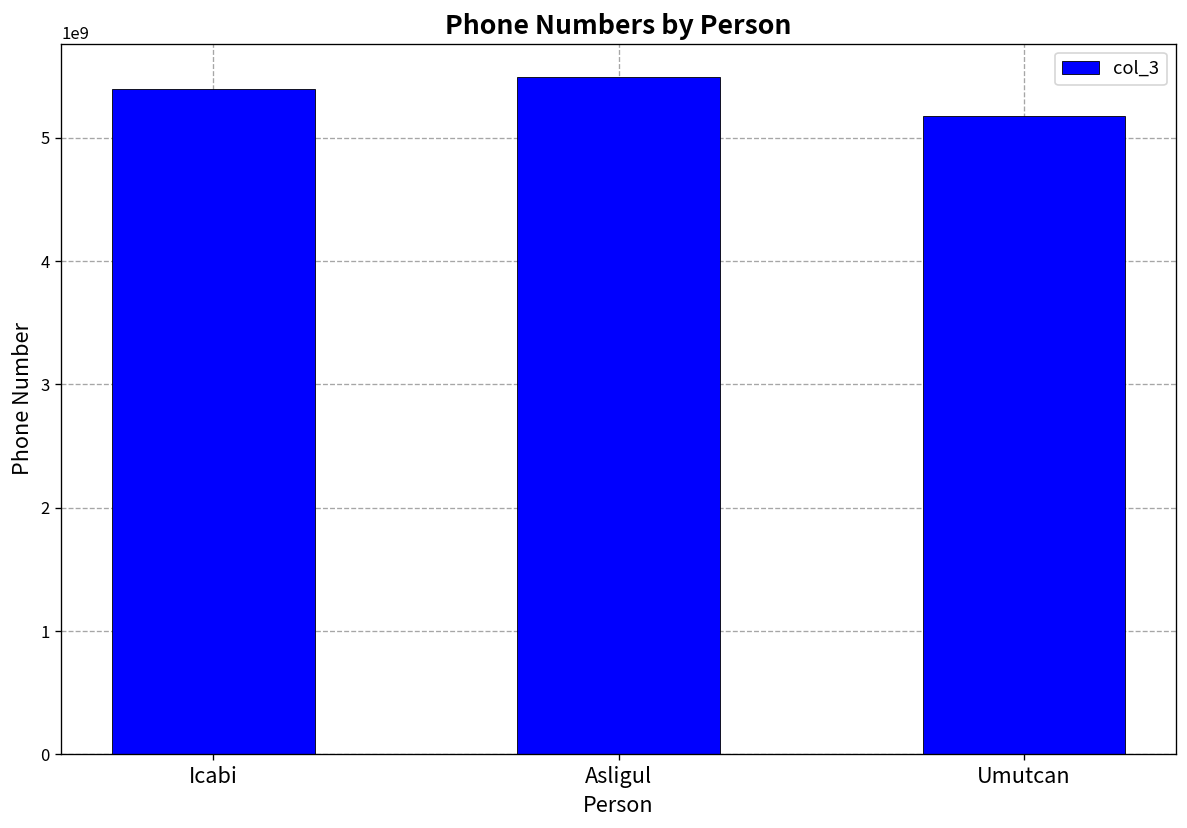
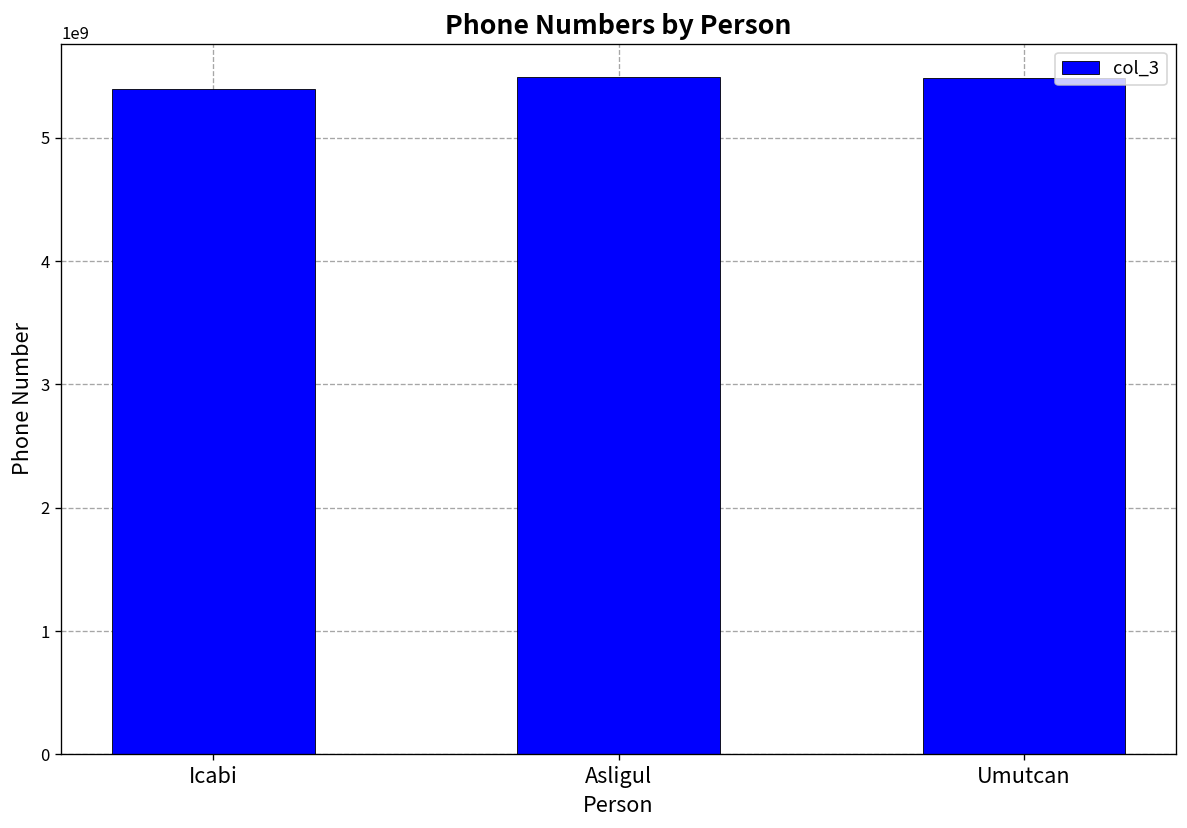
Umutcan: 5180000000 -> 5480000000
